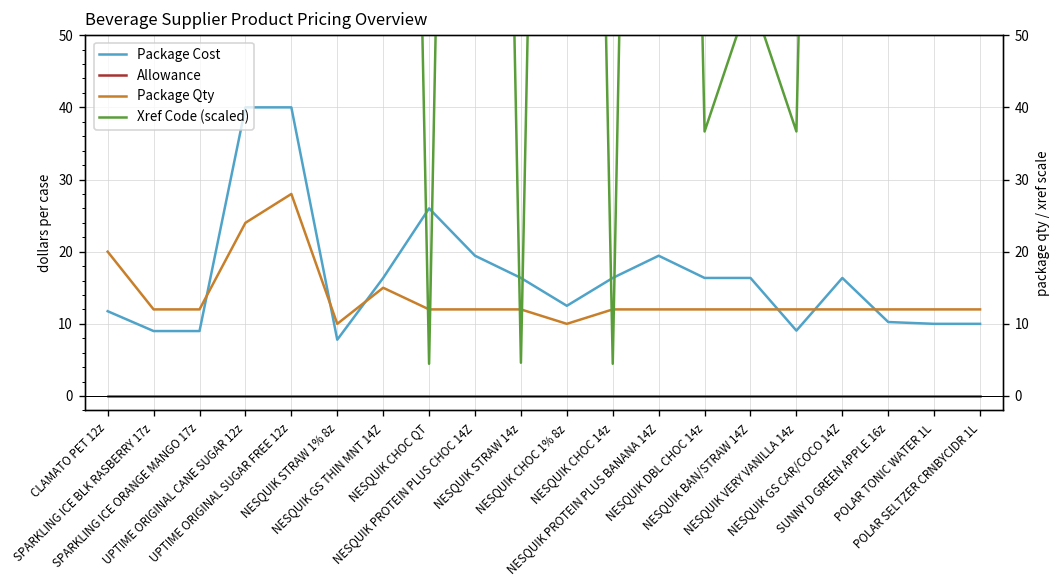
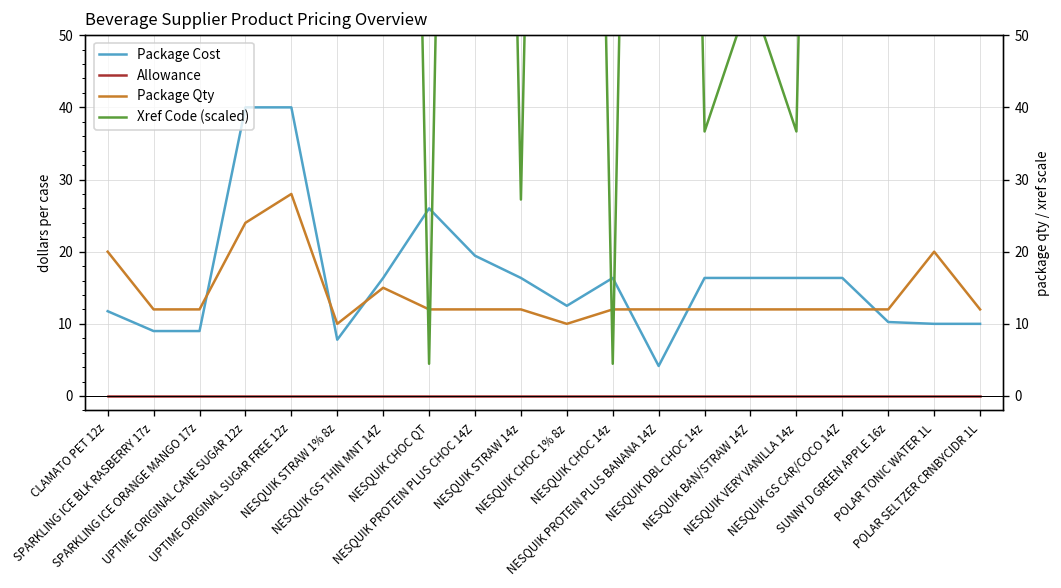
Package Cost, NESQUIK PROTEIN PLUS BANANA 14Z: 19 -> 4
Package Cost, NESQUIK VERY VANILLA 14z: 9 -> 16
Xref Code (scaled), NESQUIK STRAW 14z: 5 -> 27
Package Qty, POLAR TONIC WATER 1L: 12 -> 20
